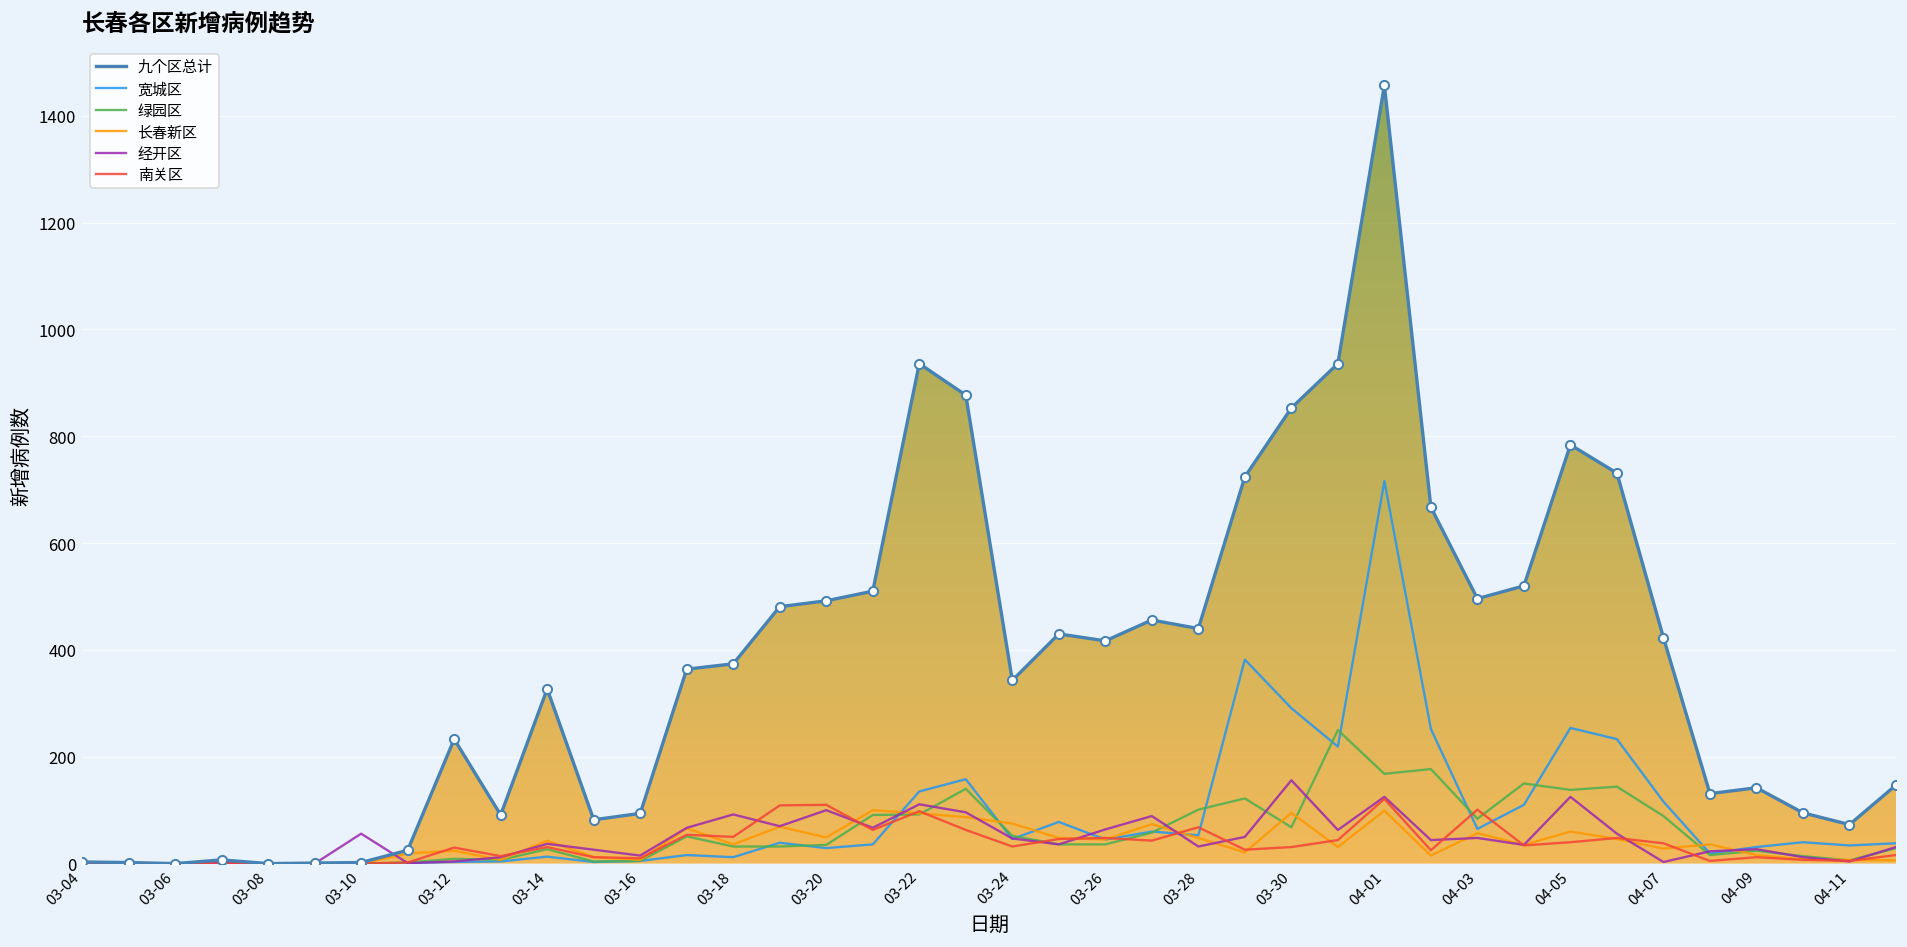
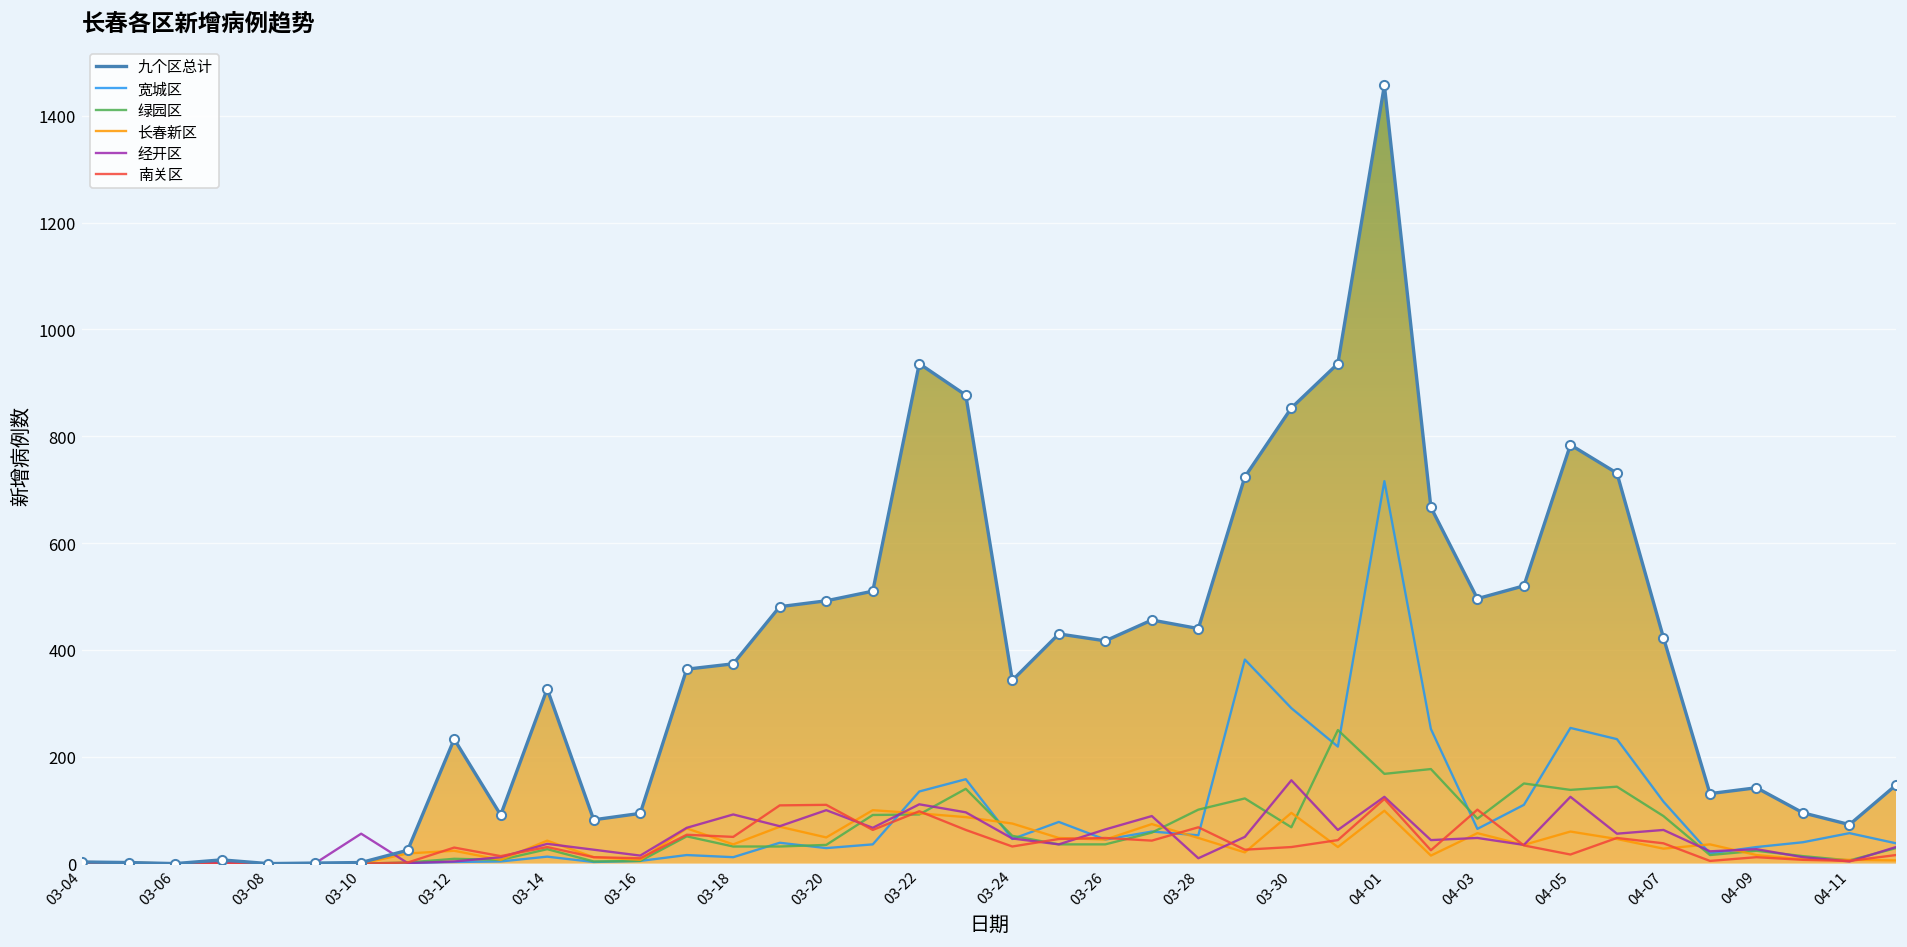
经开区, 03-28: 30 -> 10
南关区, 04-05: 40 -> 20
经开区, 04-07: 0 -> 60
宽城区, 04-11: 30 -> 60
